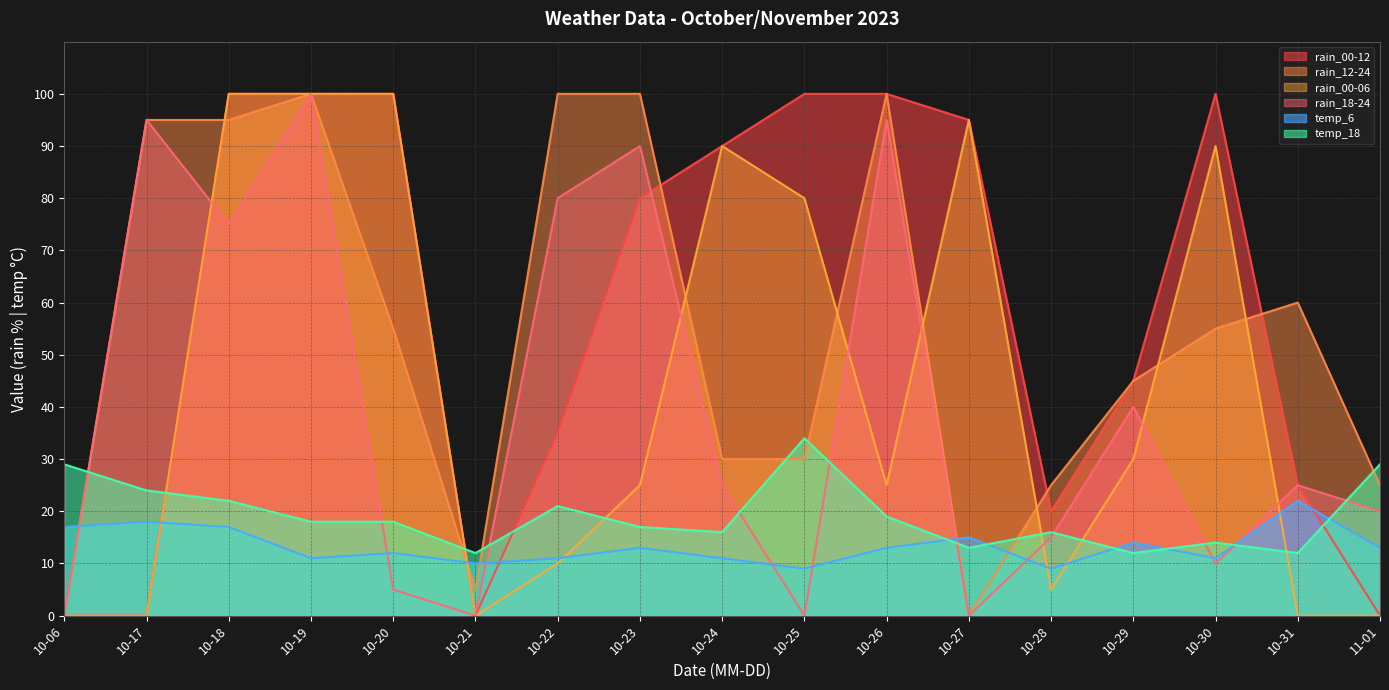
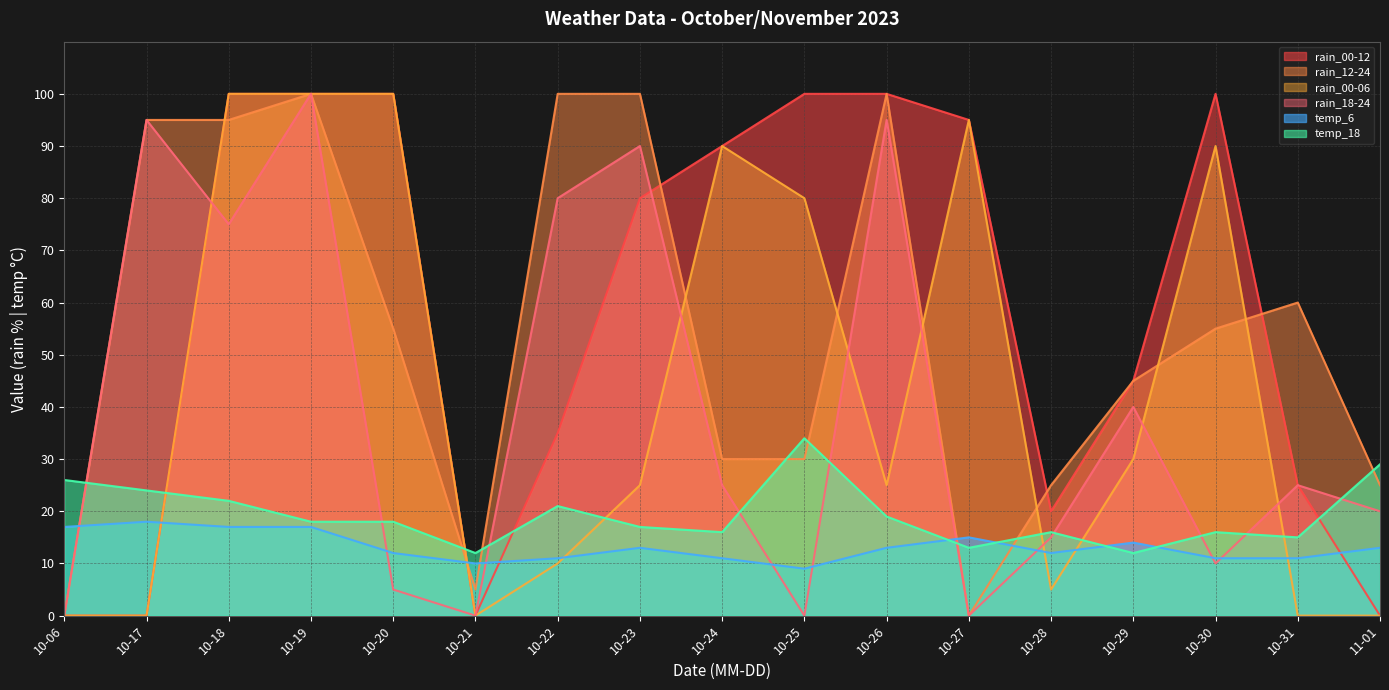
temp_18, 10-06: 29 -> 26
temp_6, 10-19: 11 -> 17
temp_6, 10-28: 9 -> 12
temp_18, 10-30: 14 -> 16
temp_6, 10-31: 22 -> 11
temp_18, 10-31: 12 -> 15
